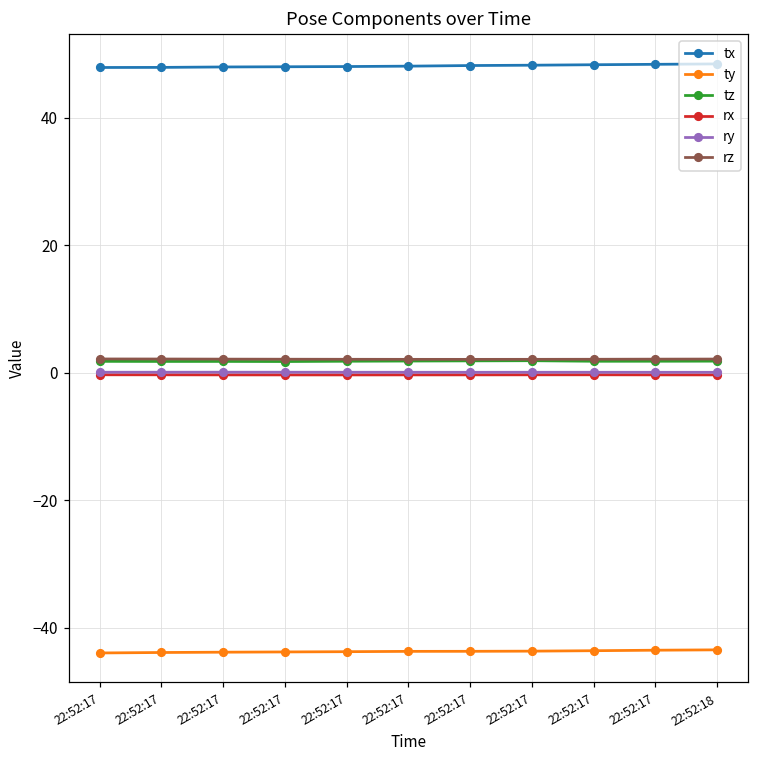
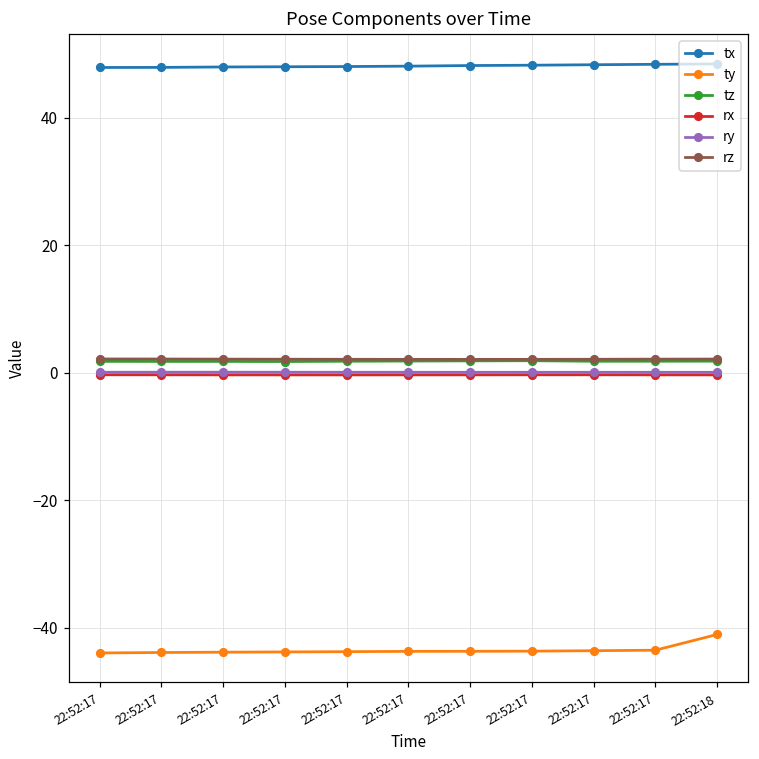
ty, 22:52:18: -43 -> -41
